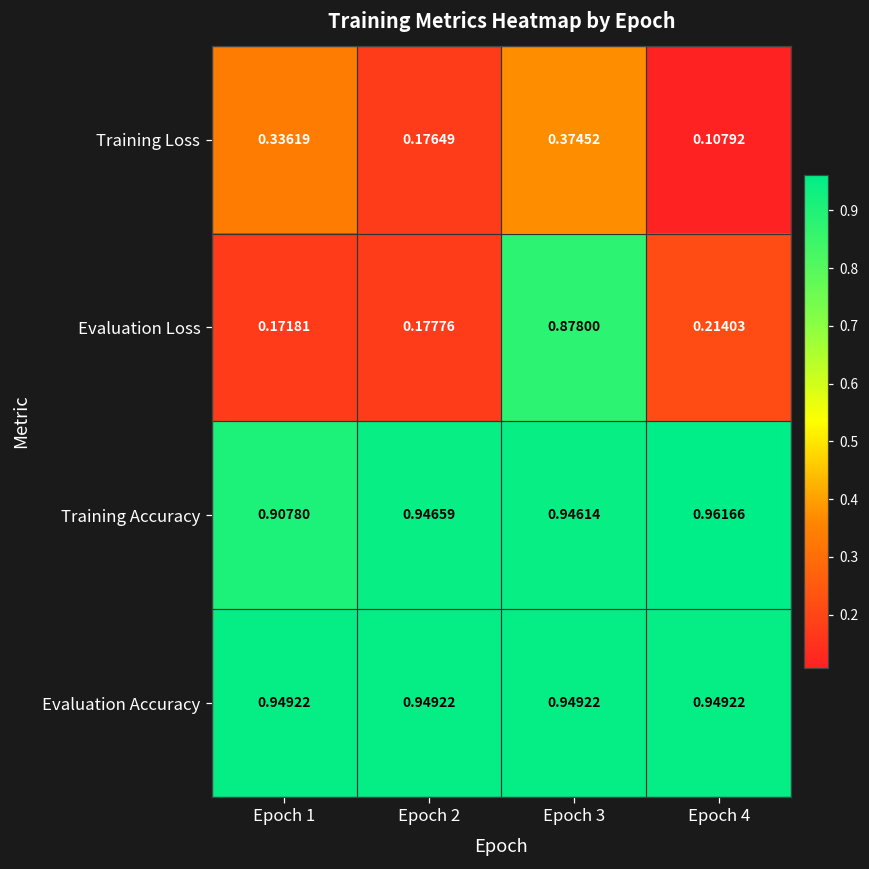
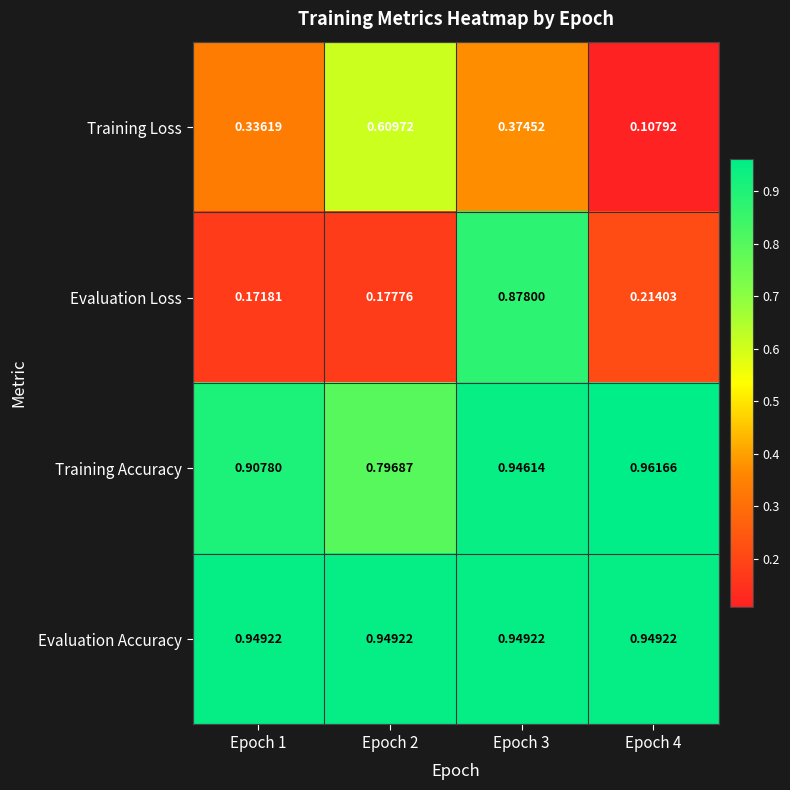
Training Loss, Epoch 2: 0.17649 -> 0.60972
Training Accuracy, Epoch 2: 0.94659 -> 0.79687
